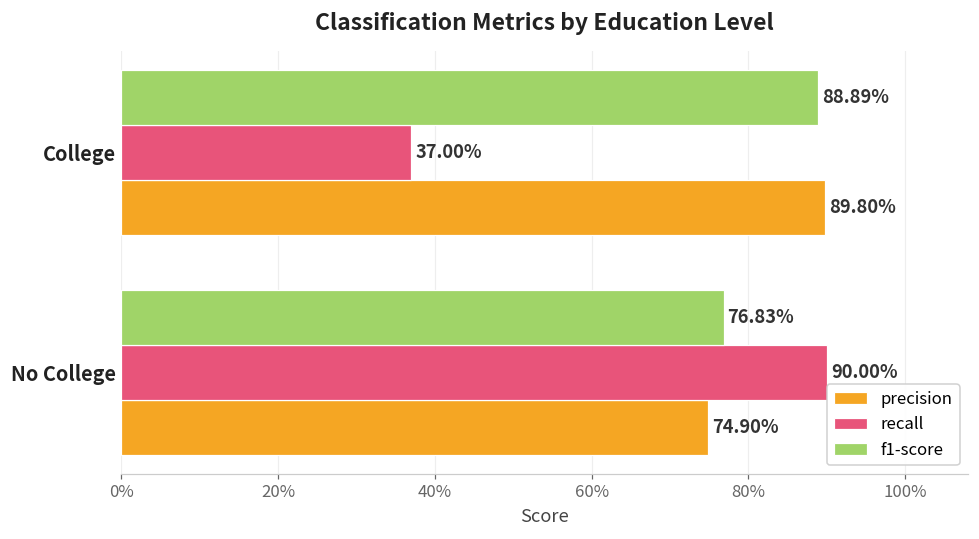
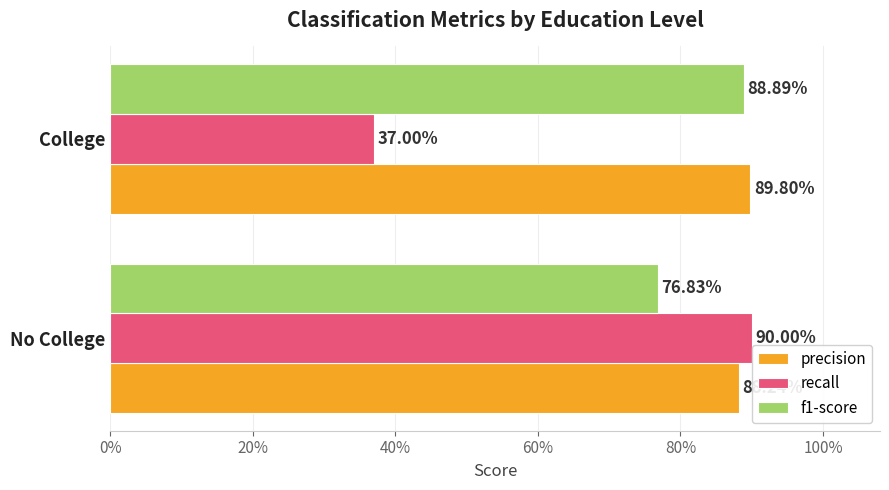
precision, No College: 75% -> 88%
